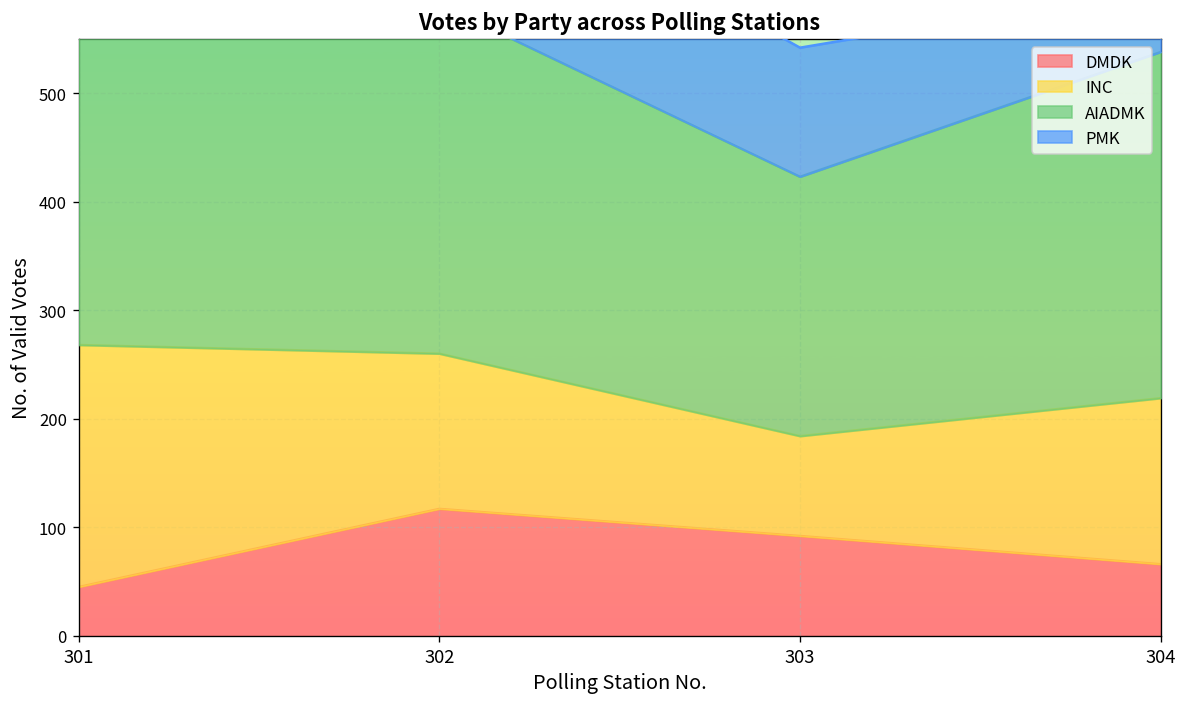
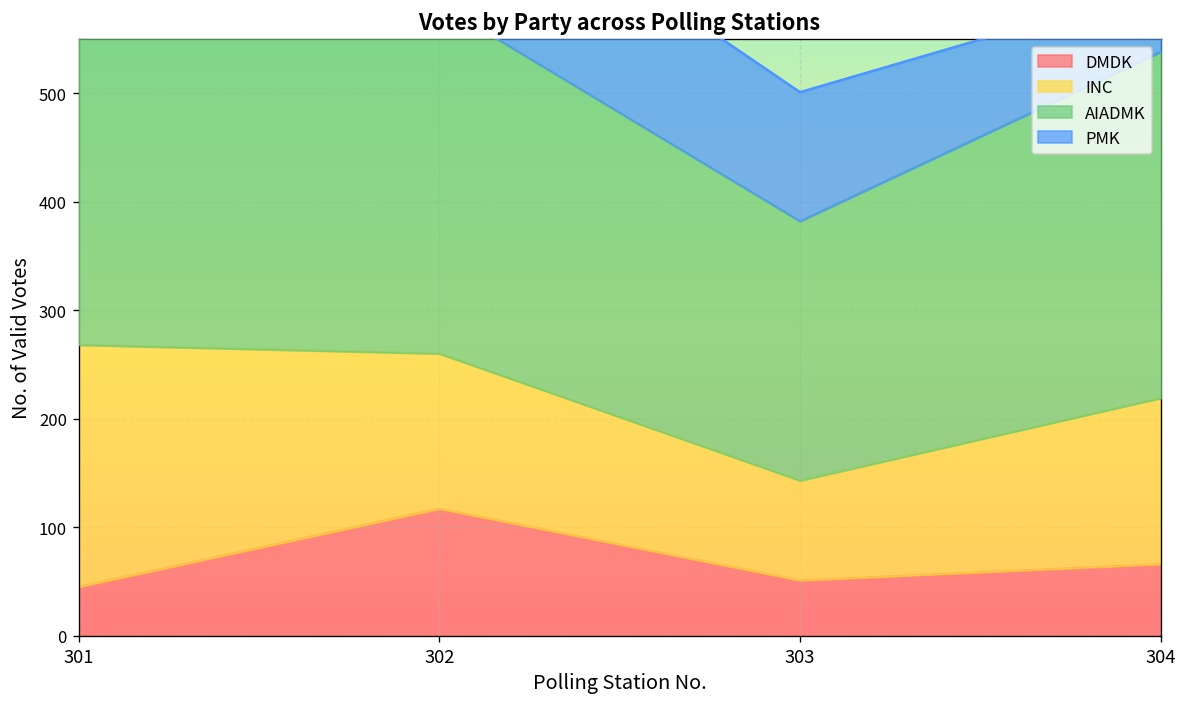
DMDK, 303: 90 -> 50
